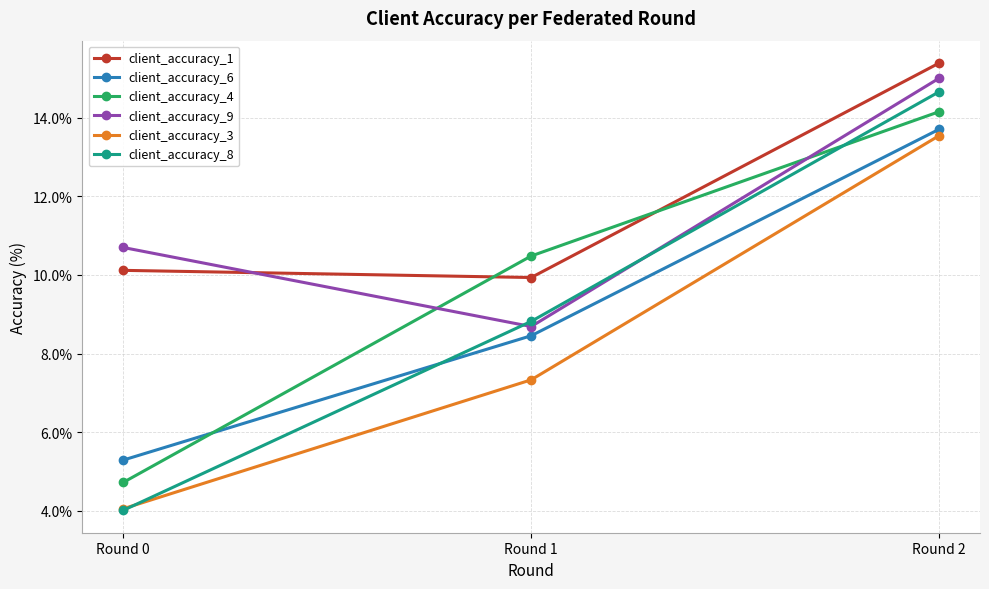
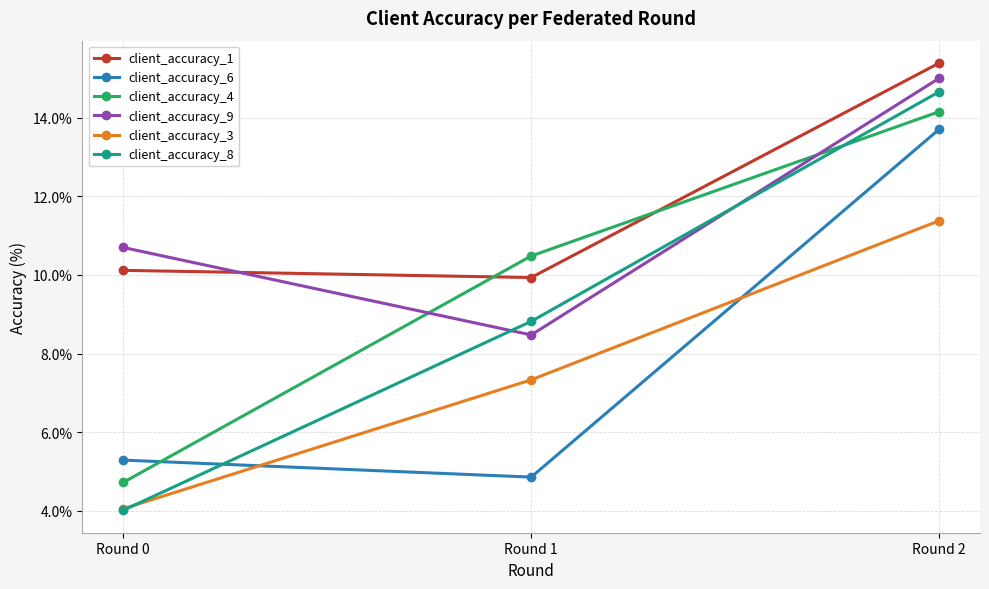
client_accuracy_6, Round 1: 8.5% -> 4.9%
client_accuracy_9, Round 1: 8.7% -> 8.5%
client_accuracy_3, Round 2: 13.5% -> 11.4%
